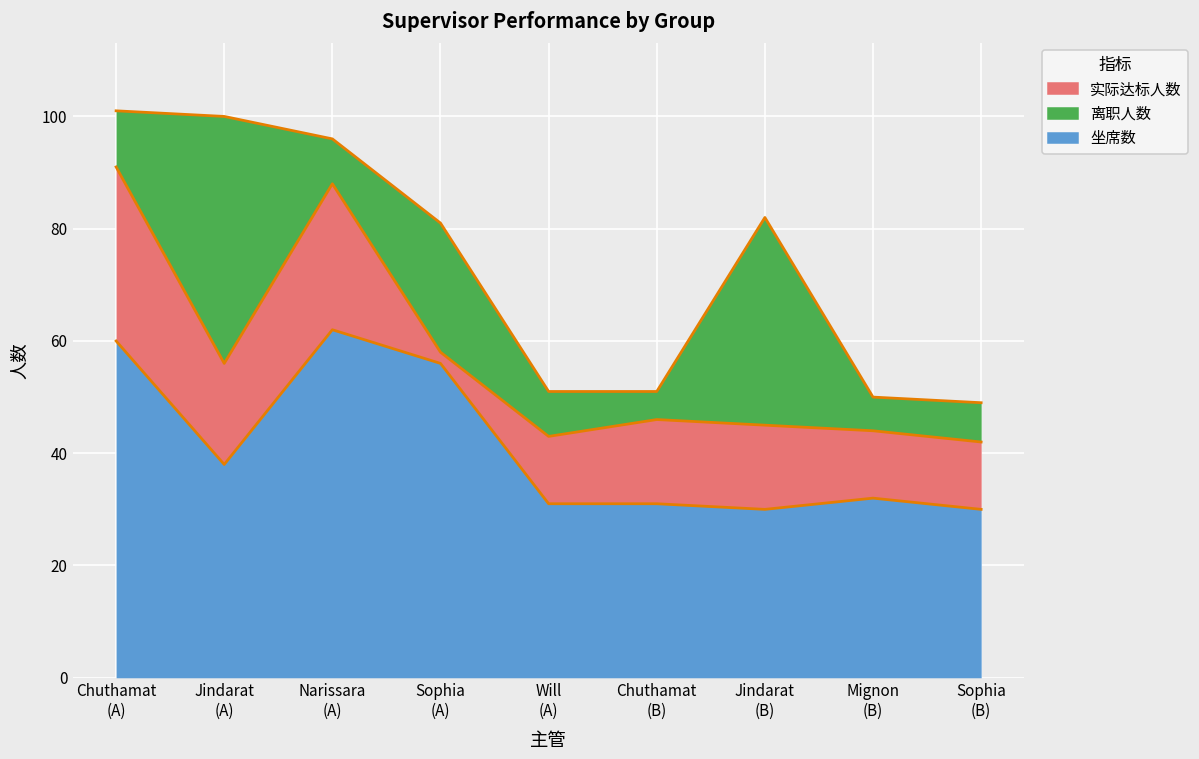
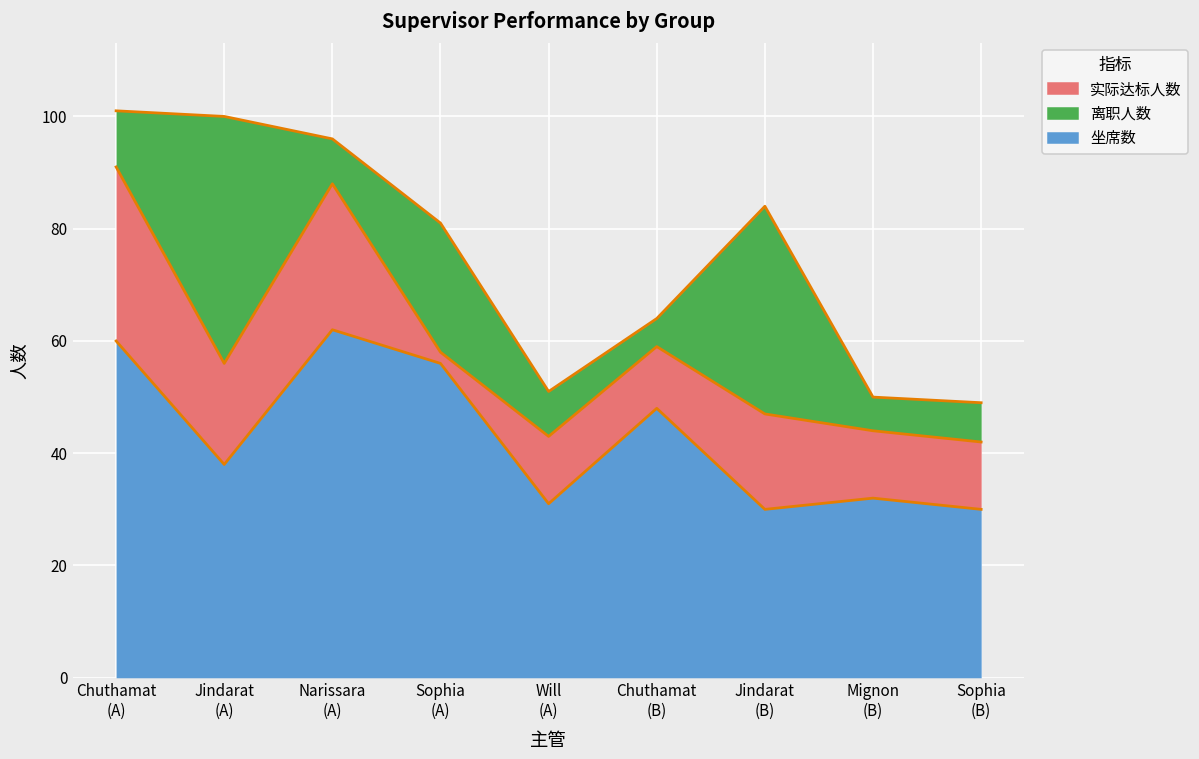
坐席数, Chuthamat (B): 31 -> 48
实际达标人数, Chuthamat (B): 15 -> 11
实际达标人数, Jindarat (B): 15 -> 17
